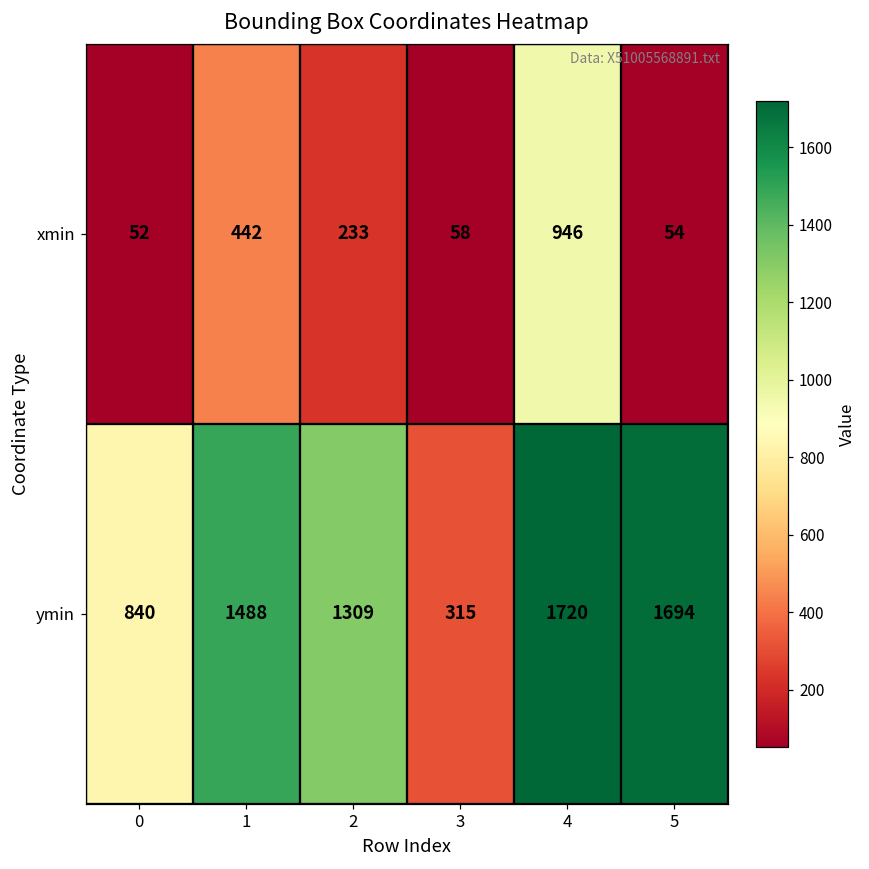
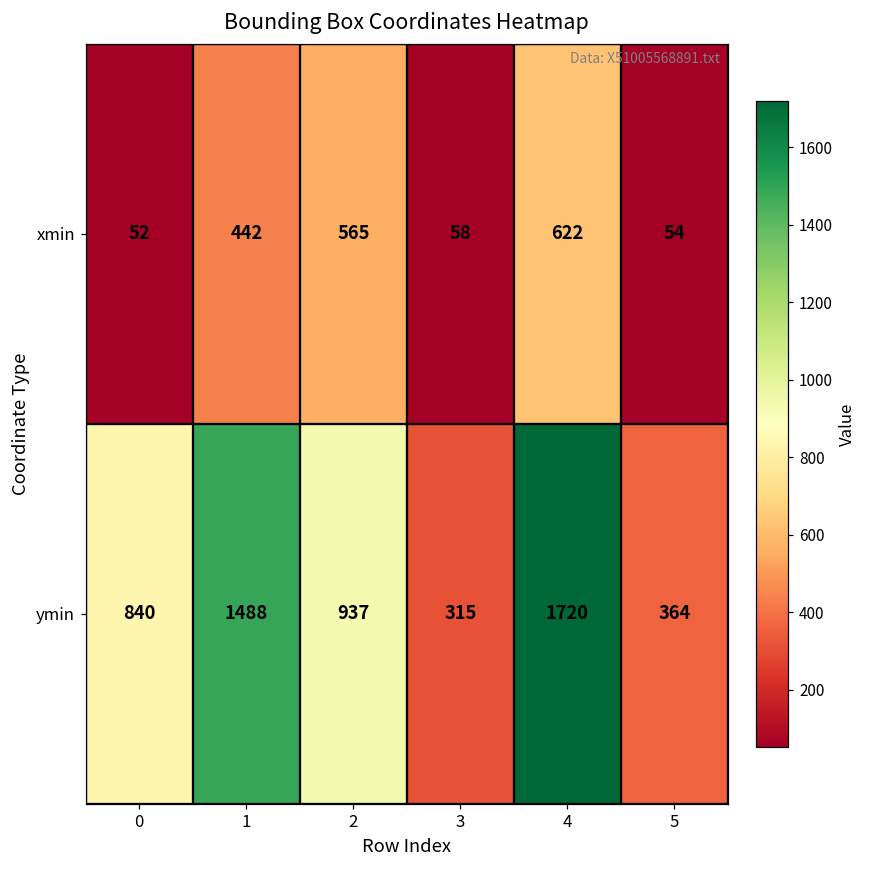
xmin, 2: 233 -> 565
xmin, 4: 946 -> 622
ymin, 2: 1309 -> 937
ymin, 5: 1694 -> 364
